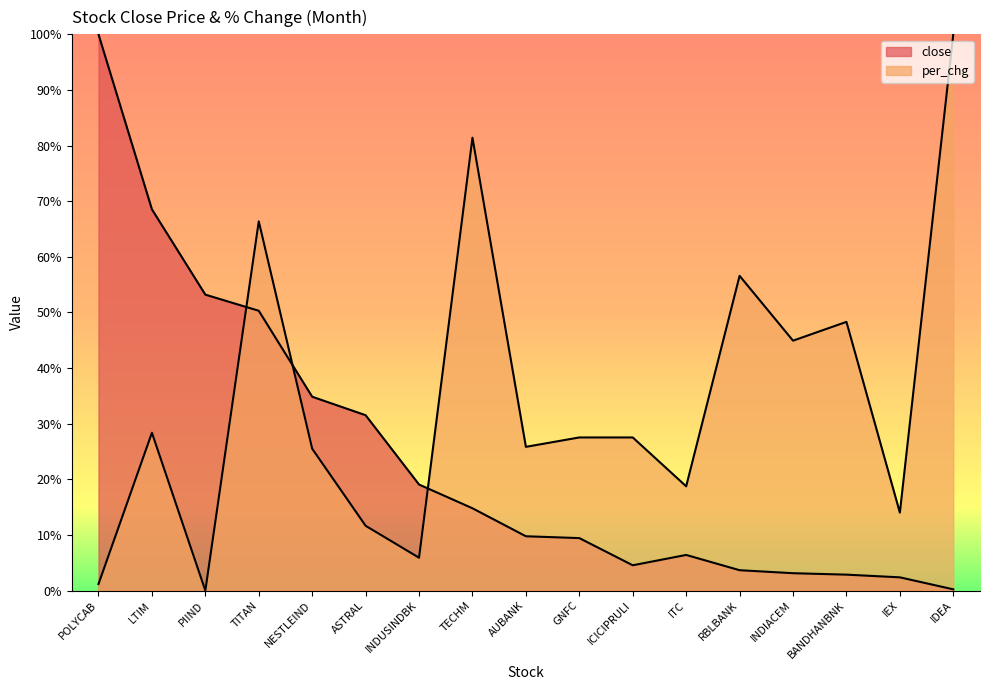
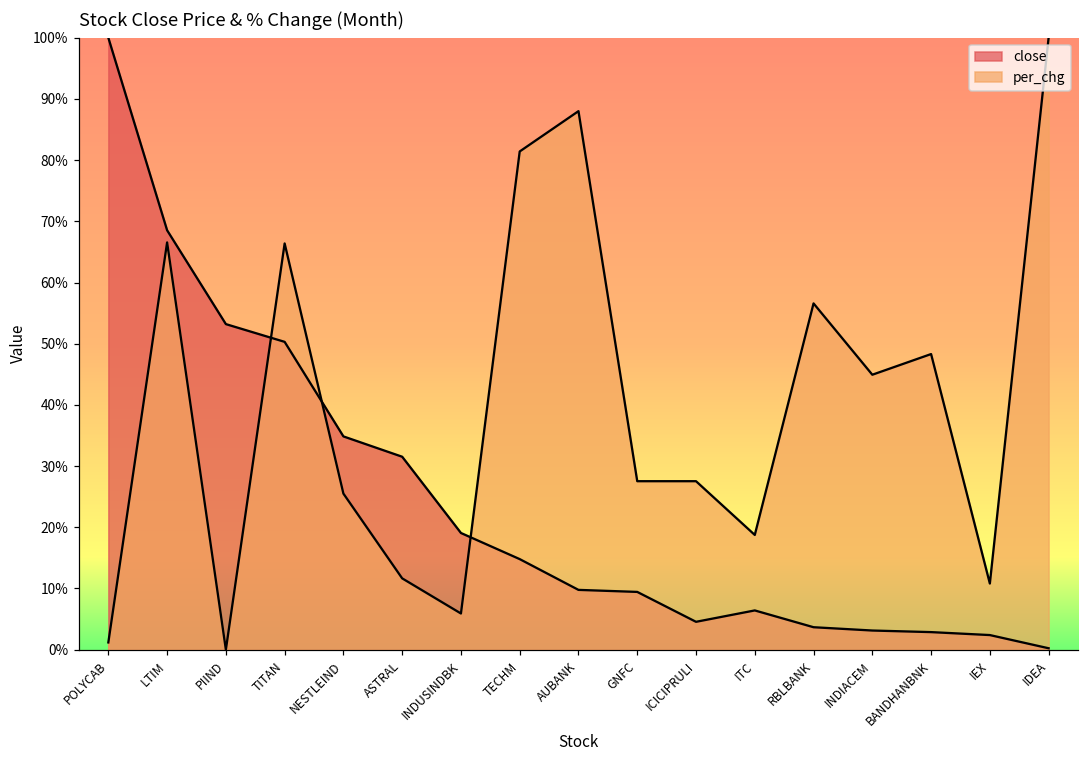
per_chg, LTIM: 28% -> 67%
per_chg, AUBANK: 26% -> 88%
per_chg, IEX: 14% -> 11%
